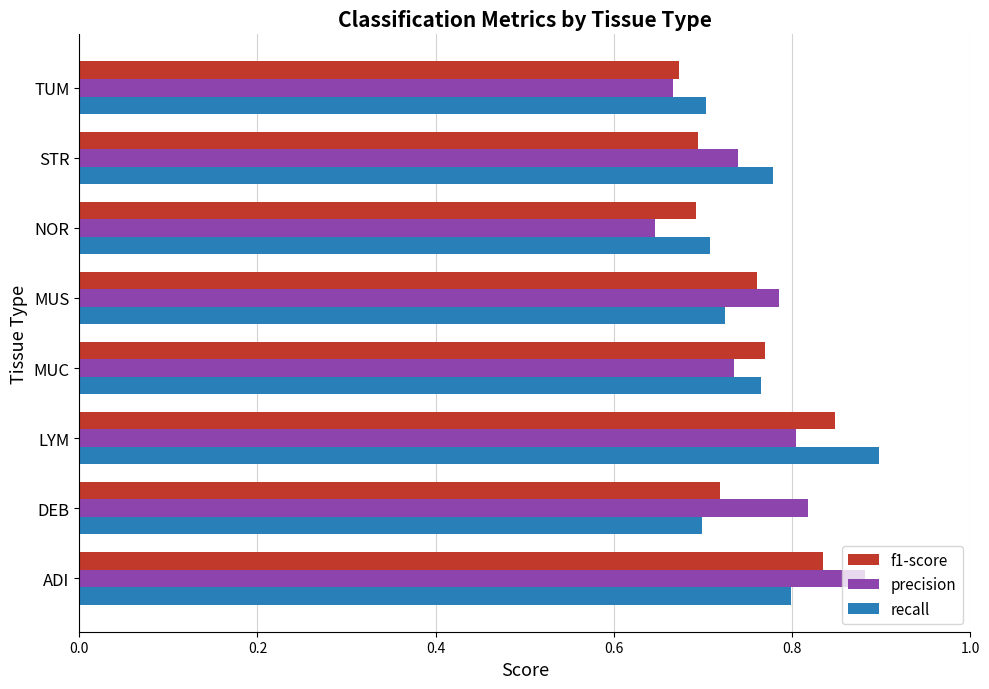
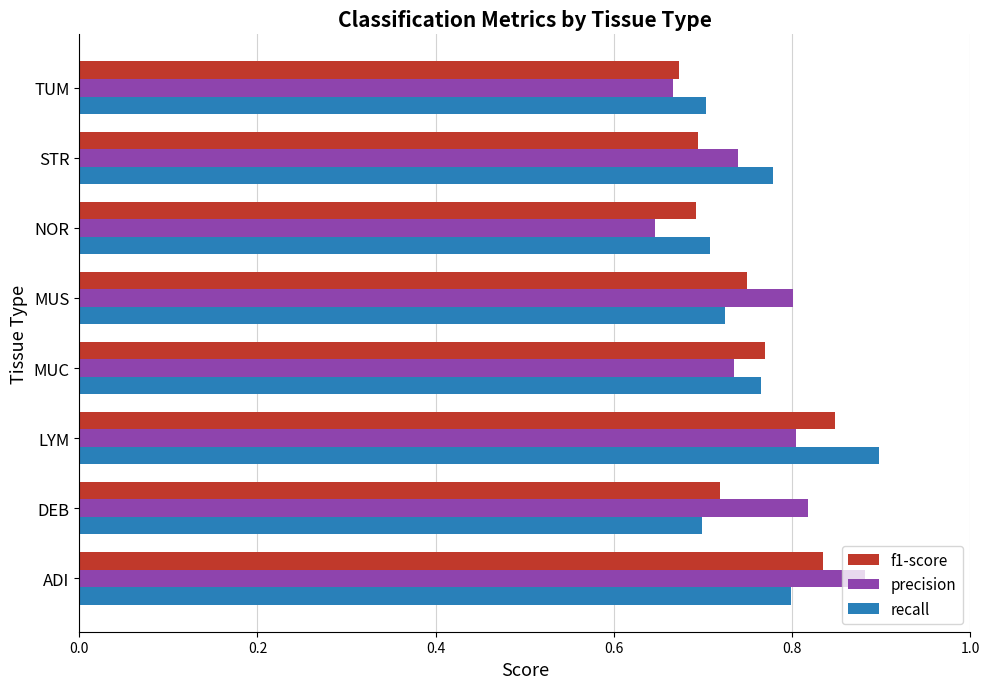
f1-score, MUS: 0.76 -> 0.75
precision, MUS: 0.79 -> 0.80
